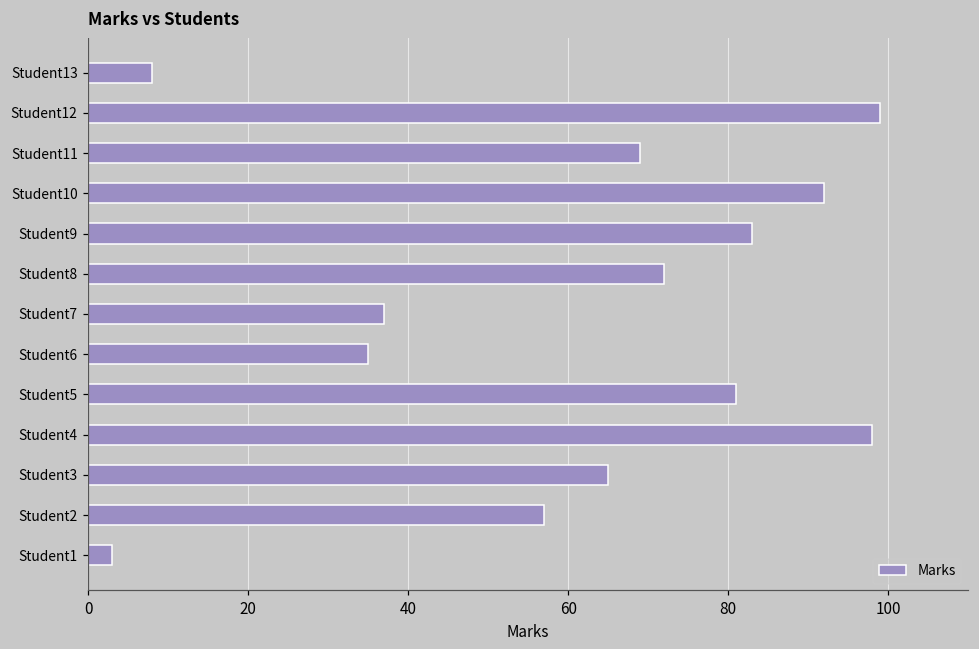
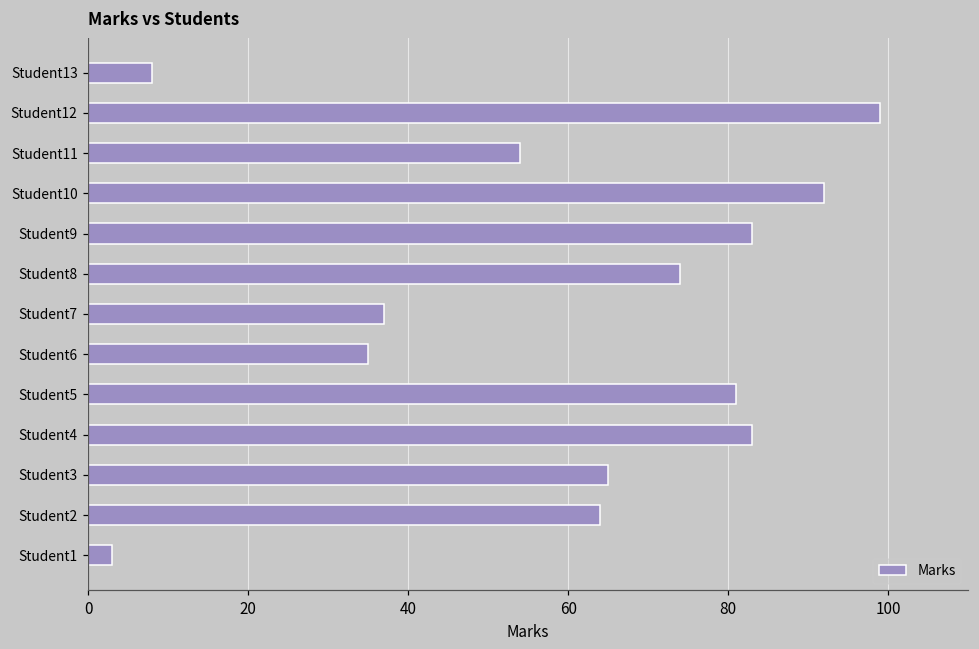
Student11: 69 -> 54
Student8: 72 -> 74
Student4: 98 -> 83
Student2: 57 -> 64
